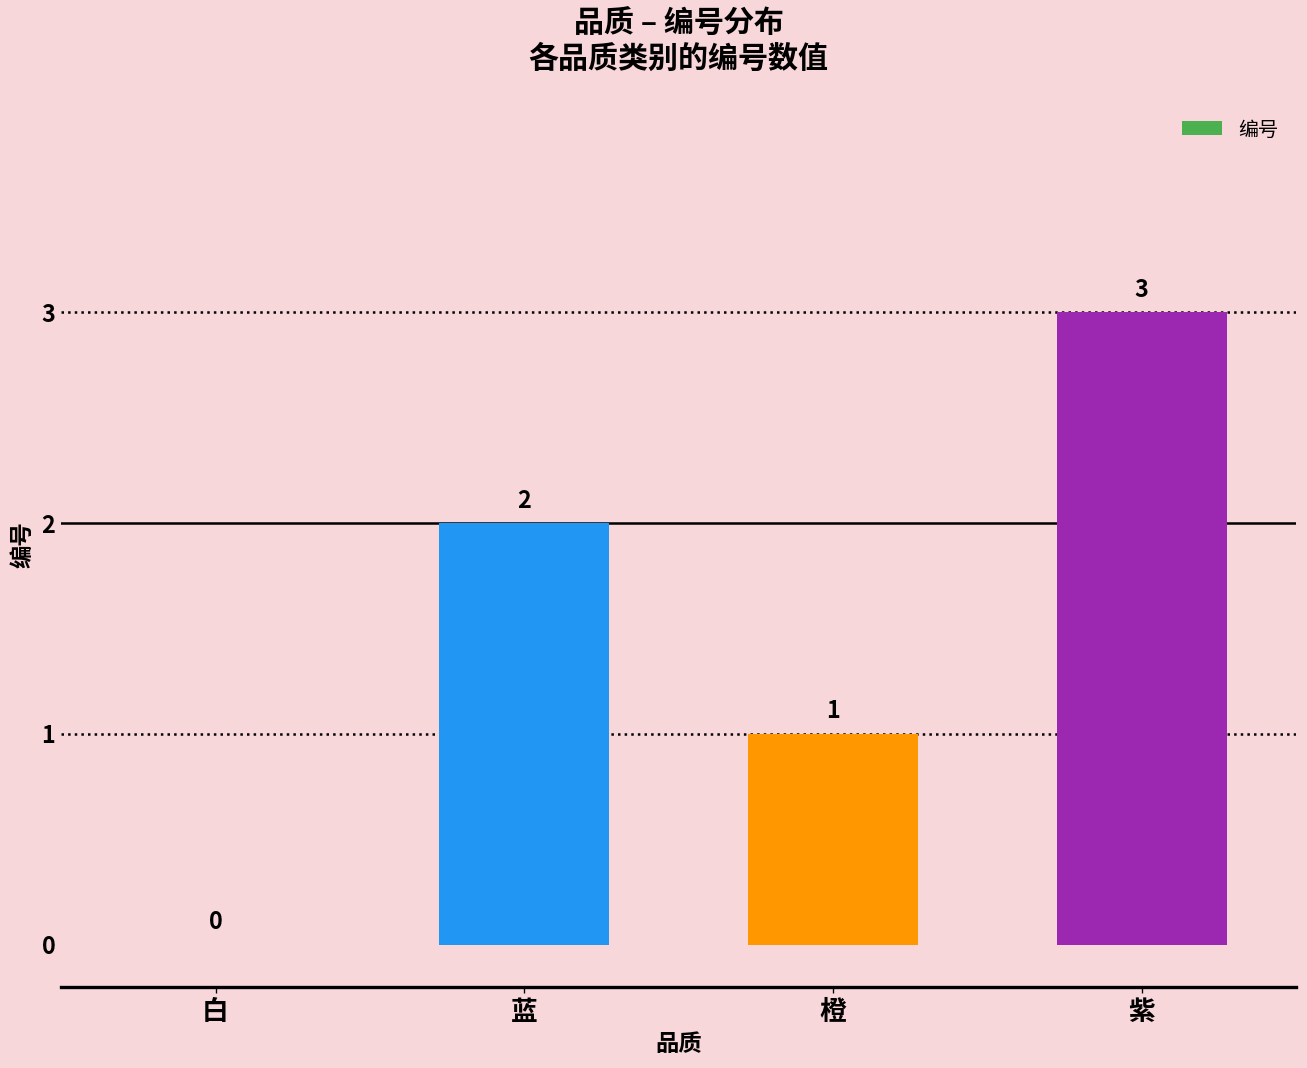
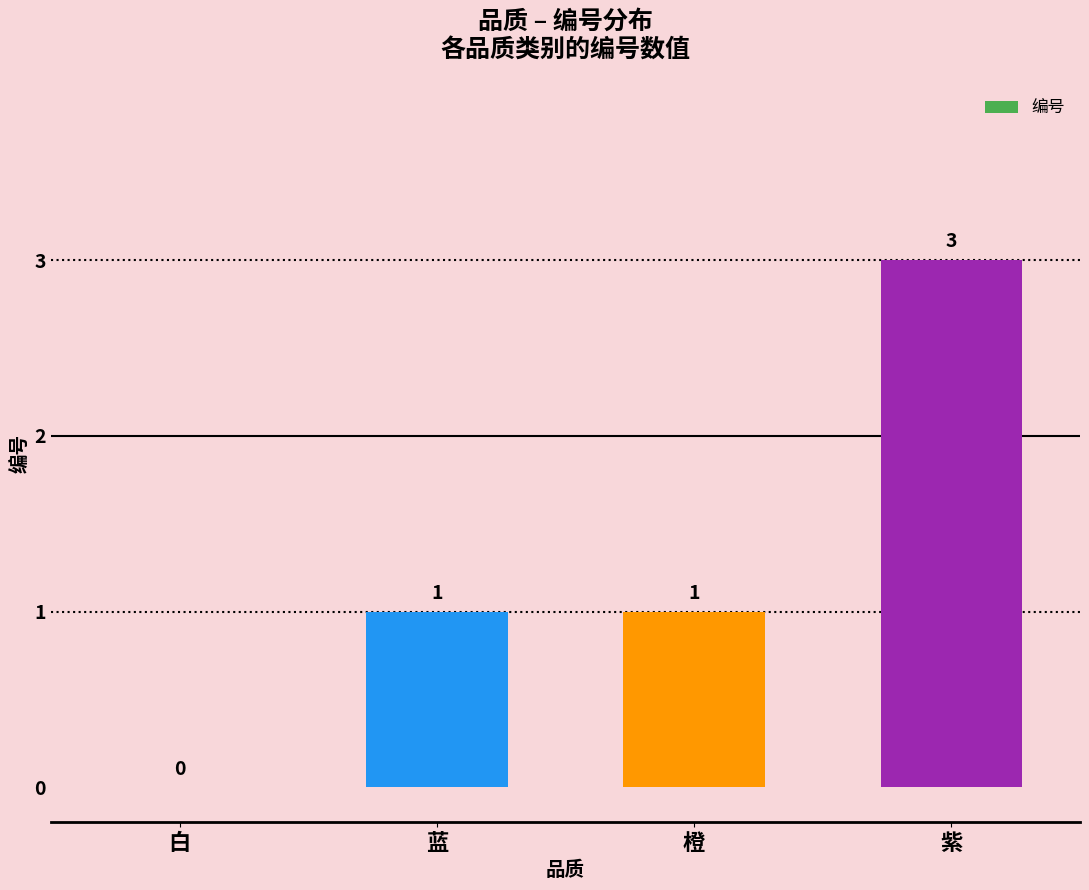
蓝: 2 -> 1
